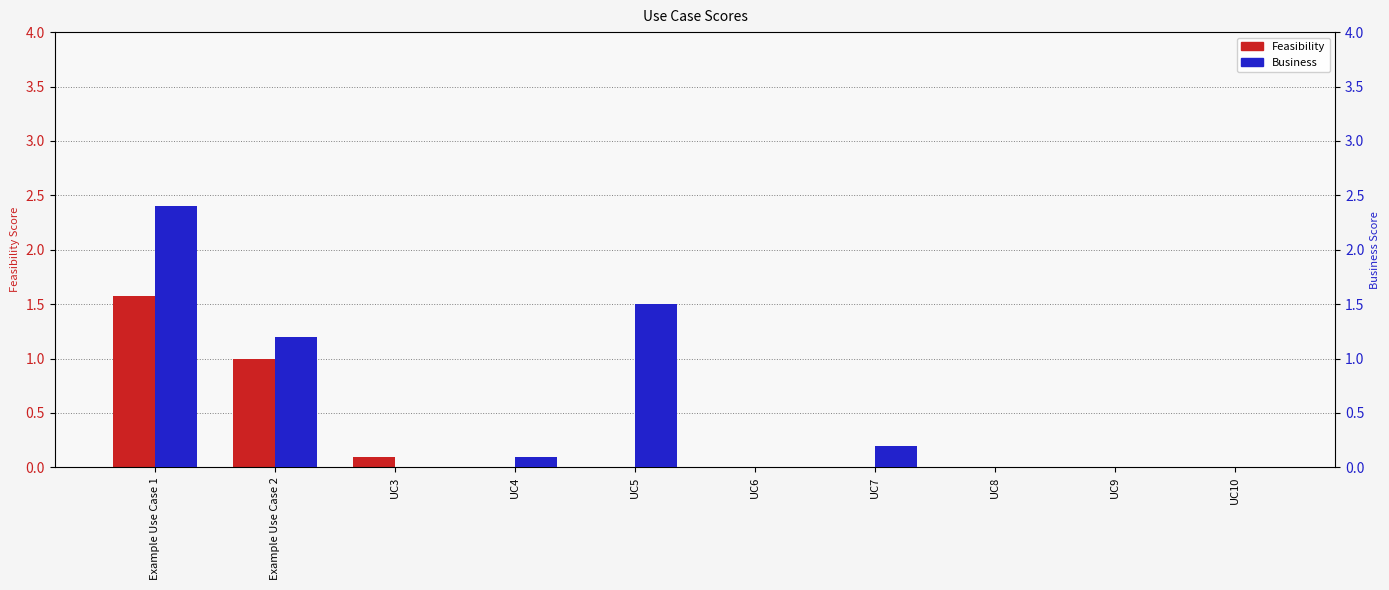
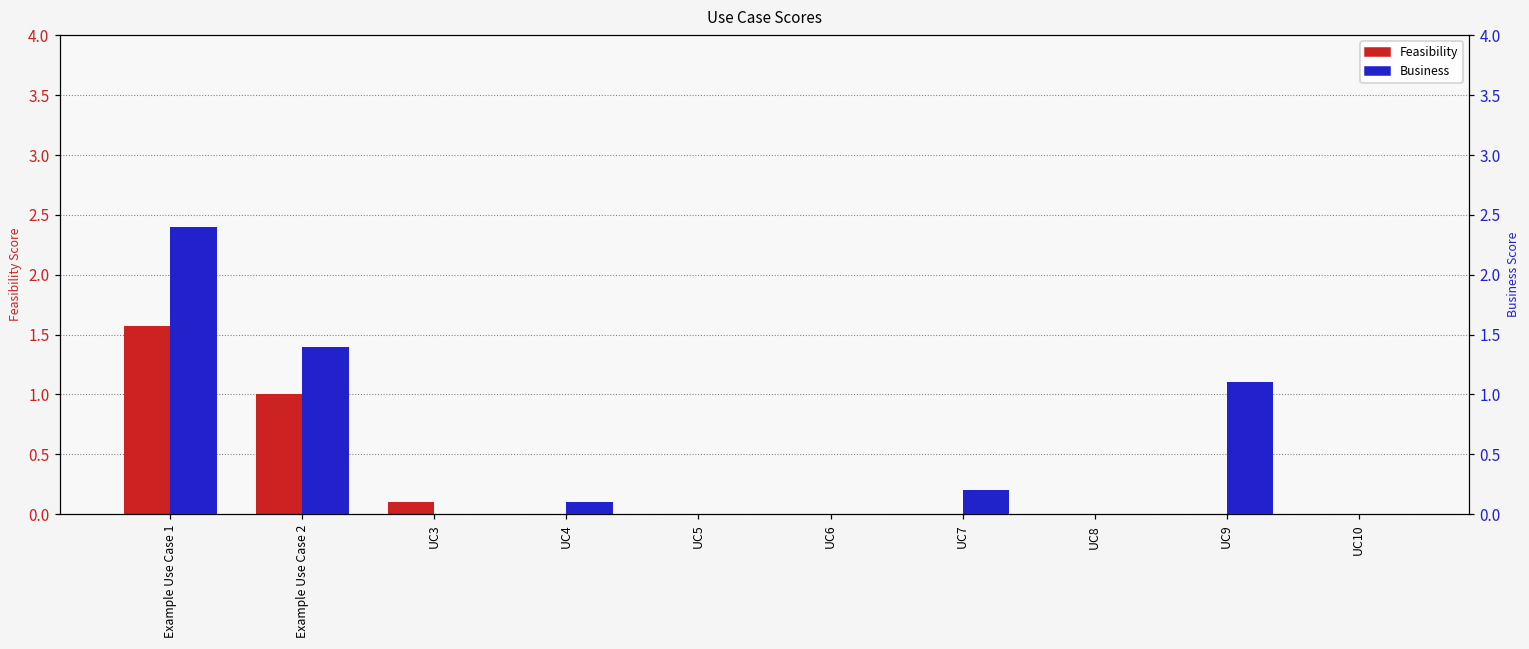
Business, Example Use Case 2: 1.2 -> 1.4
Business, UC5: 1.5 -> 0.0
Business, UC9: 0.0 -> 1.1
